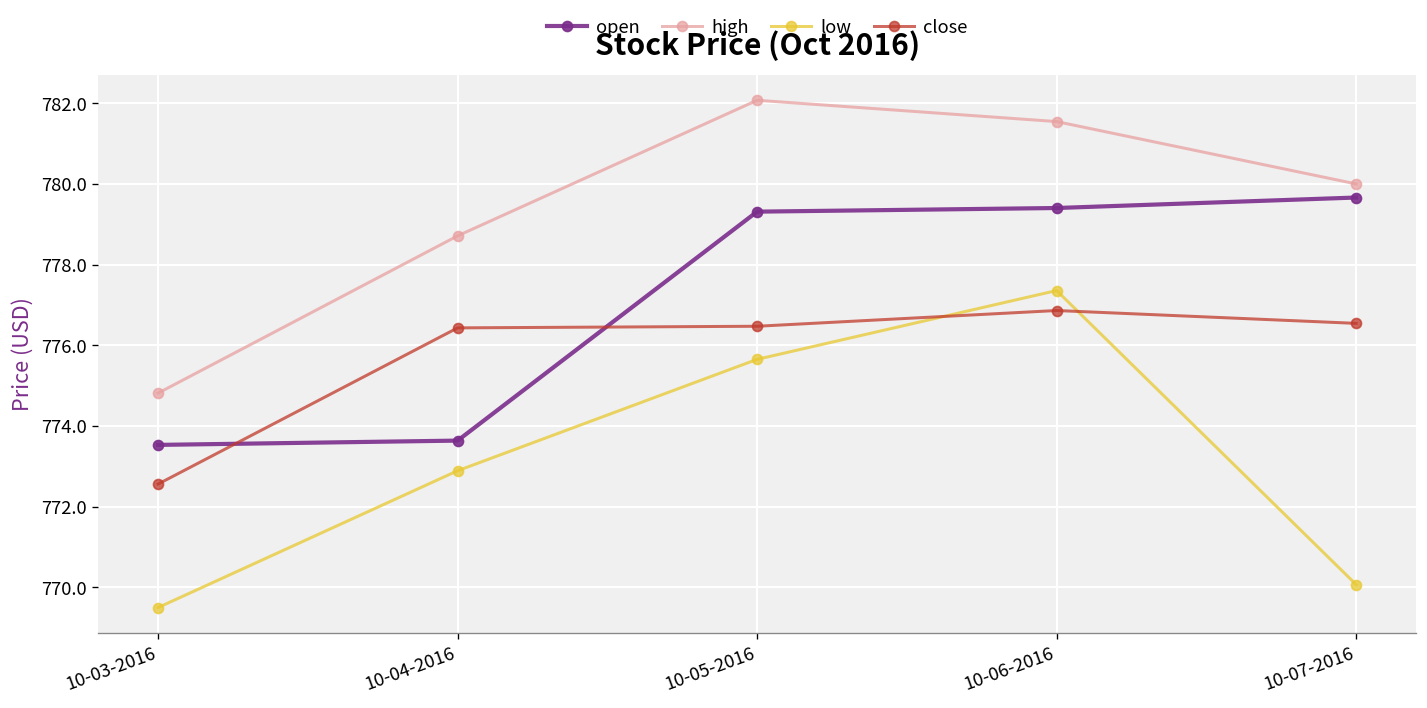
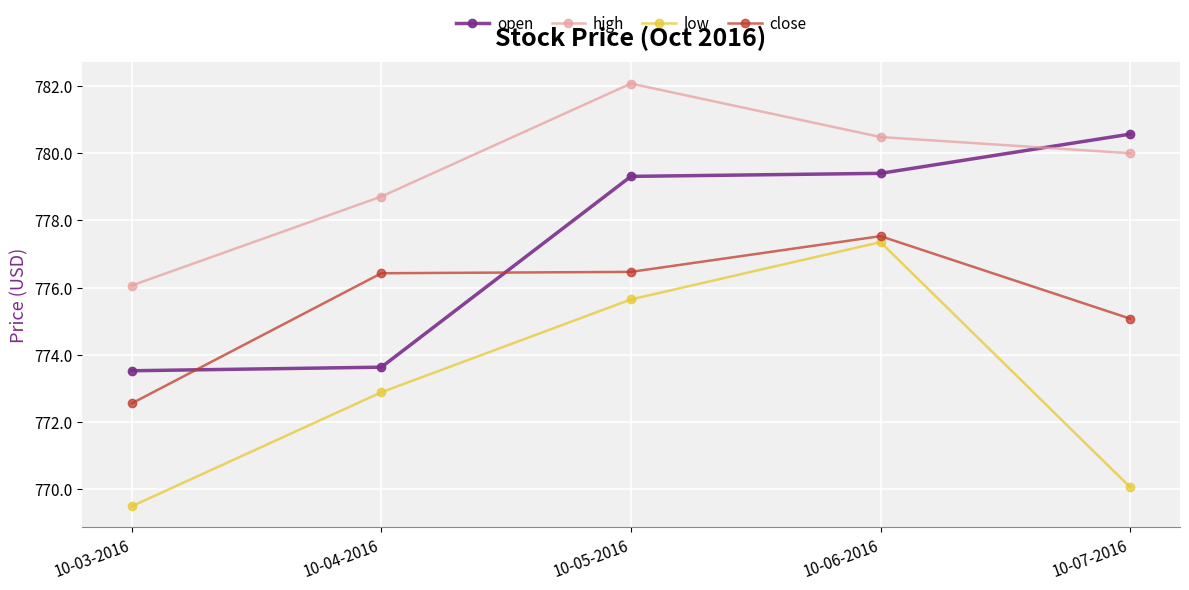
high, 10-03-2016: 774.8 -> 776.1
high, 10-06-2016: 781.5 -> 780.5
close, 10-06-2016: 776.9 -> 777.5
open, 10-07-2016: 779.7 -> 780.6
close, 10-07-2016: 776.5 -> 775.1
